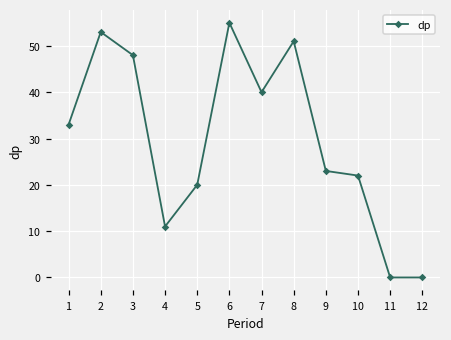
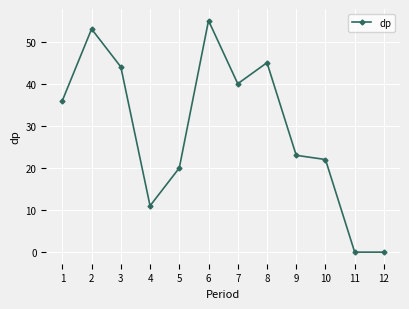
1: 33 -> 36
3: 48 -> 44
8: 51 -> 45
